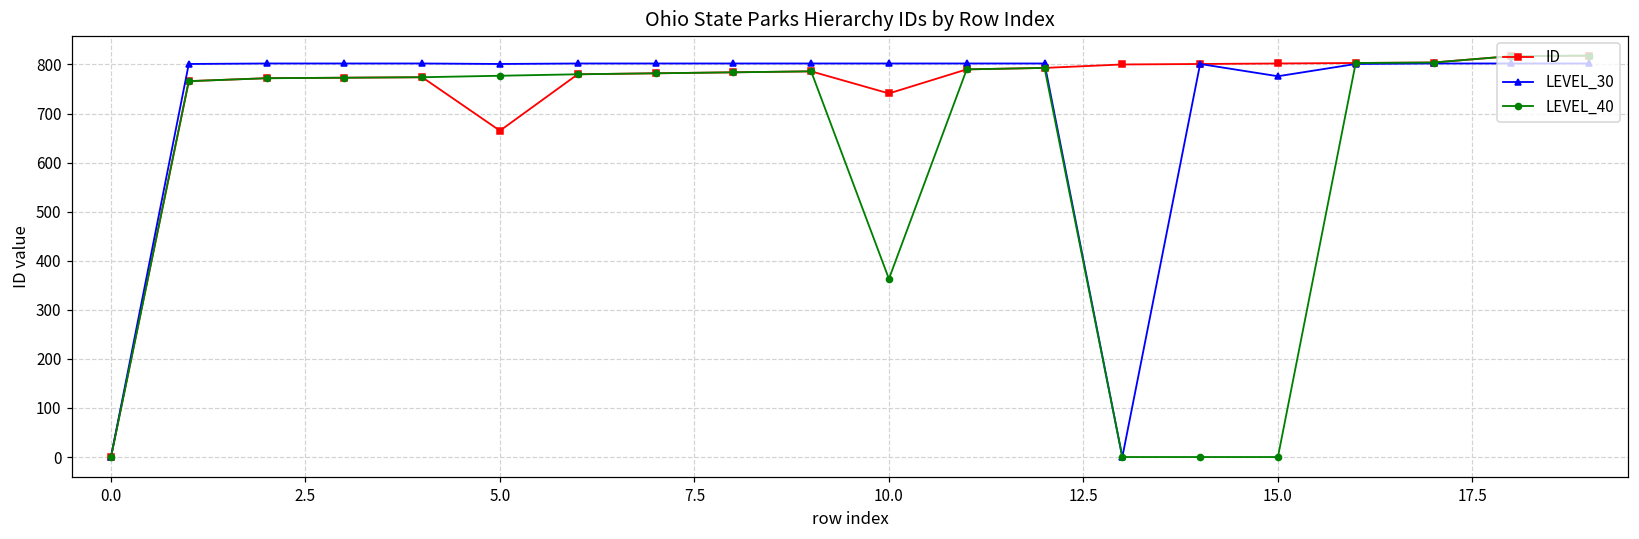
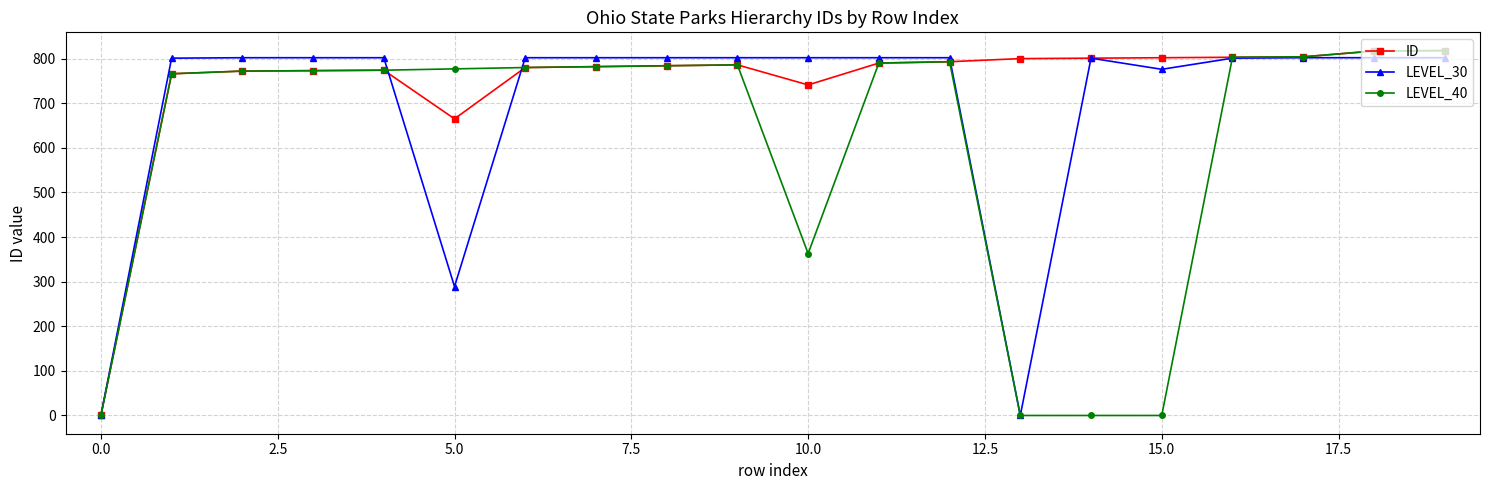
LEVEL_30, 5.0: 800 -> 290
